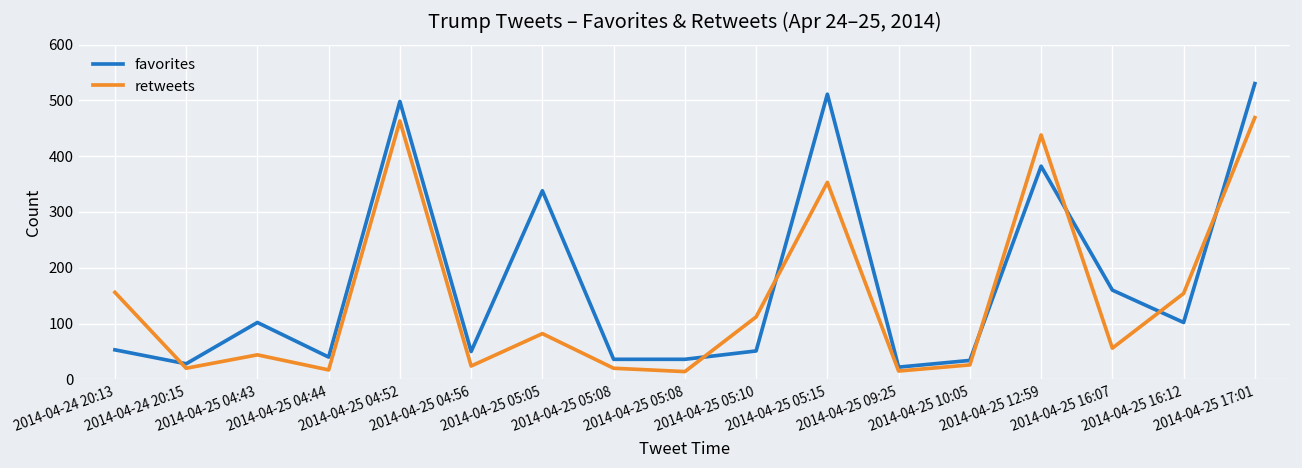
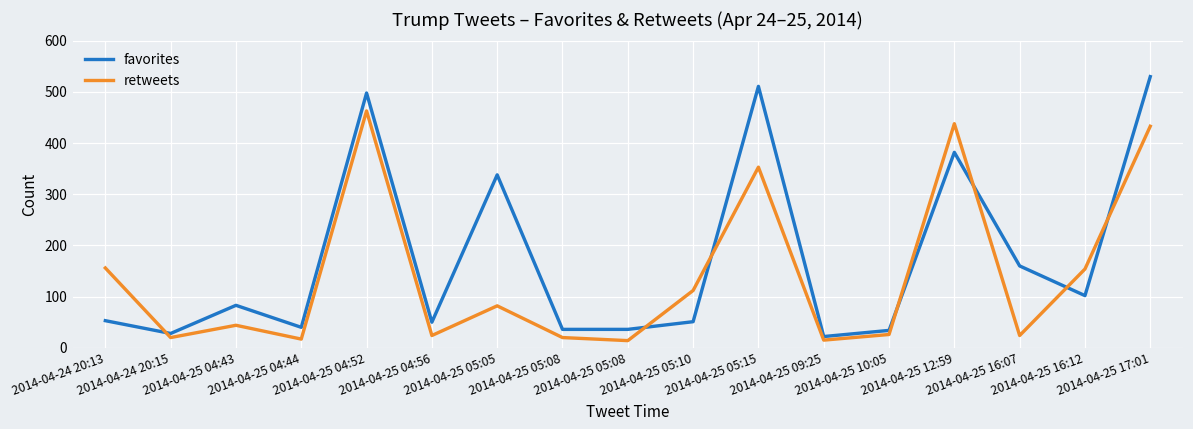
favorites, 2014-04-25 04:43: 100 -> 80
retweets, 2014-04-25 16:07: 60 -> 20
retweets, 2014-04-25 17:01: 470 -> 430
